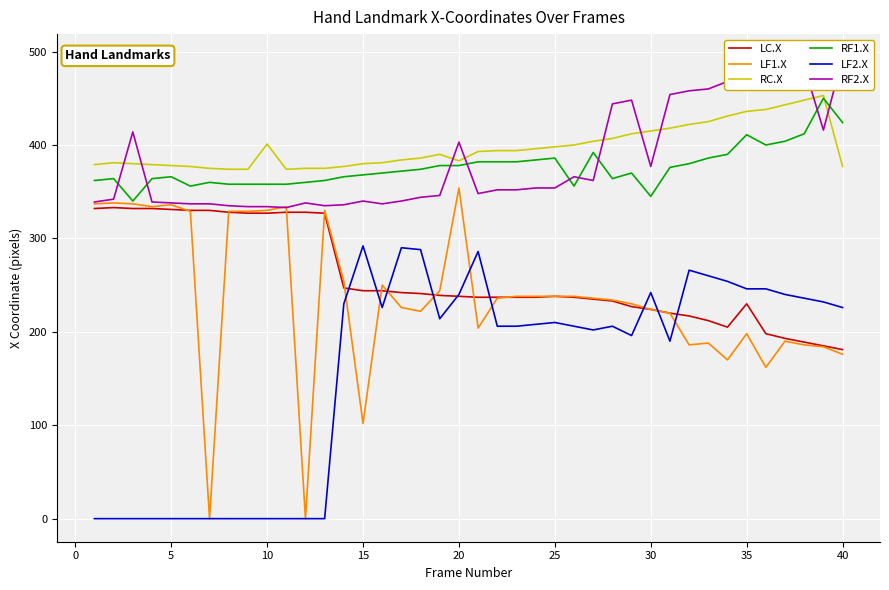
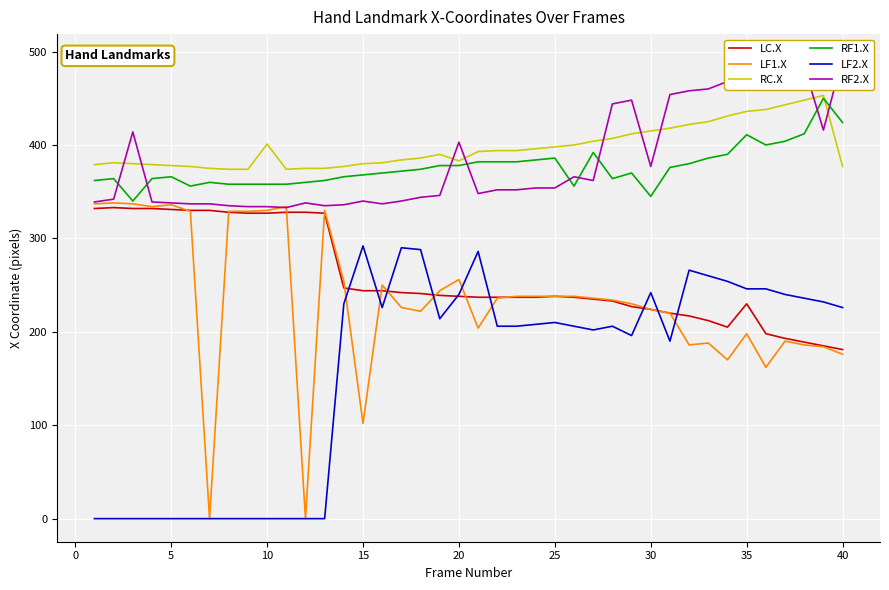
LF1.X, 20: 350 -> 260
